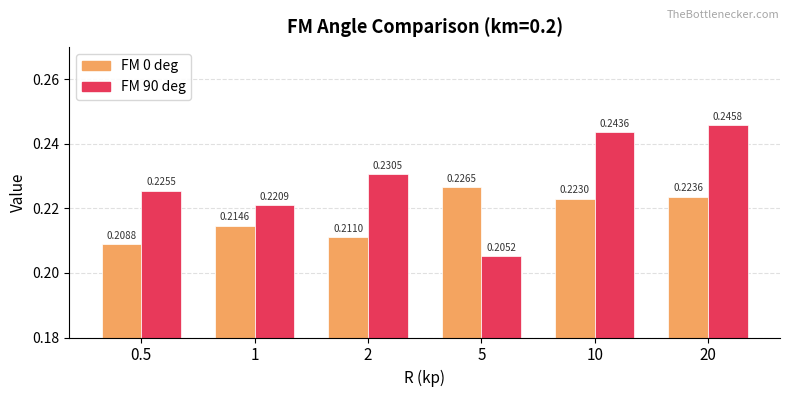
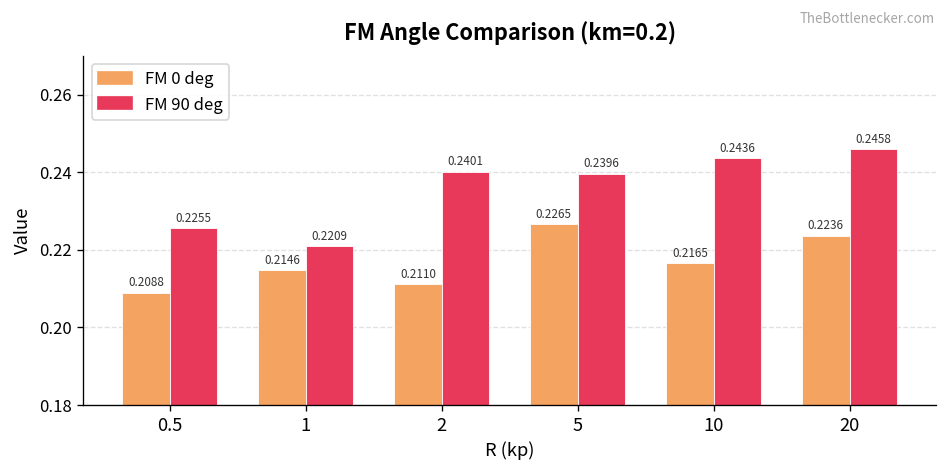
FM 90 deg, 2: 0.2305 -> 0.2401
FM 90 deg, 5: 0.2052 -> 0.2396
FM 0 deg, 10: 0.2230 -> 0.2165
